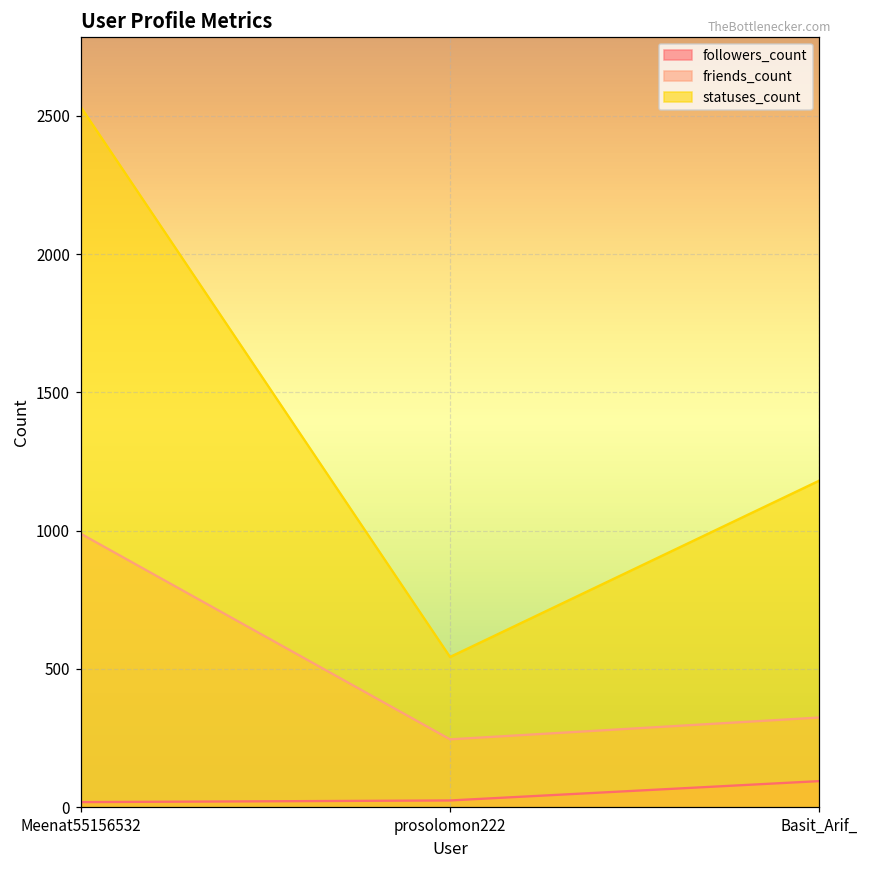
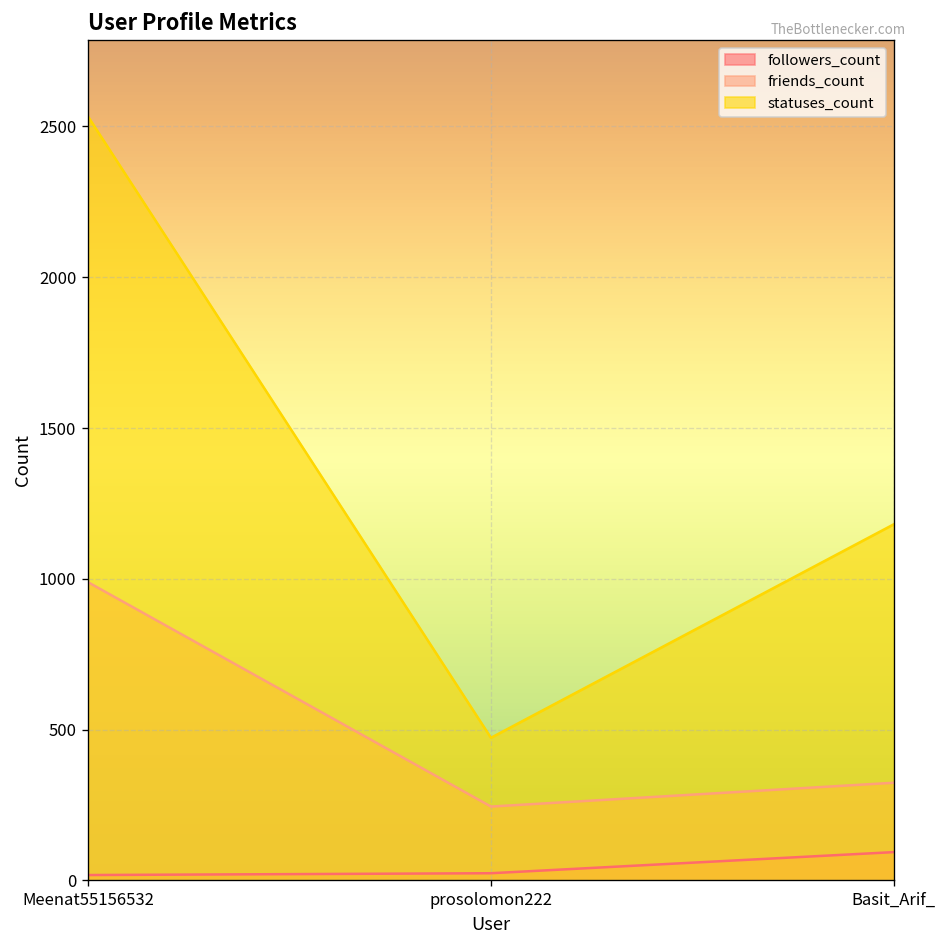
statuses_count, prosolomon222: 540 -> 470
